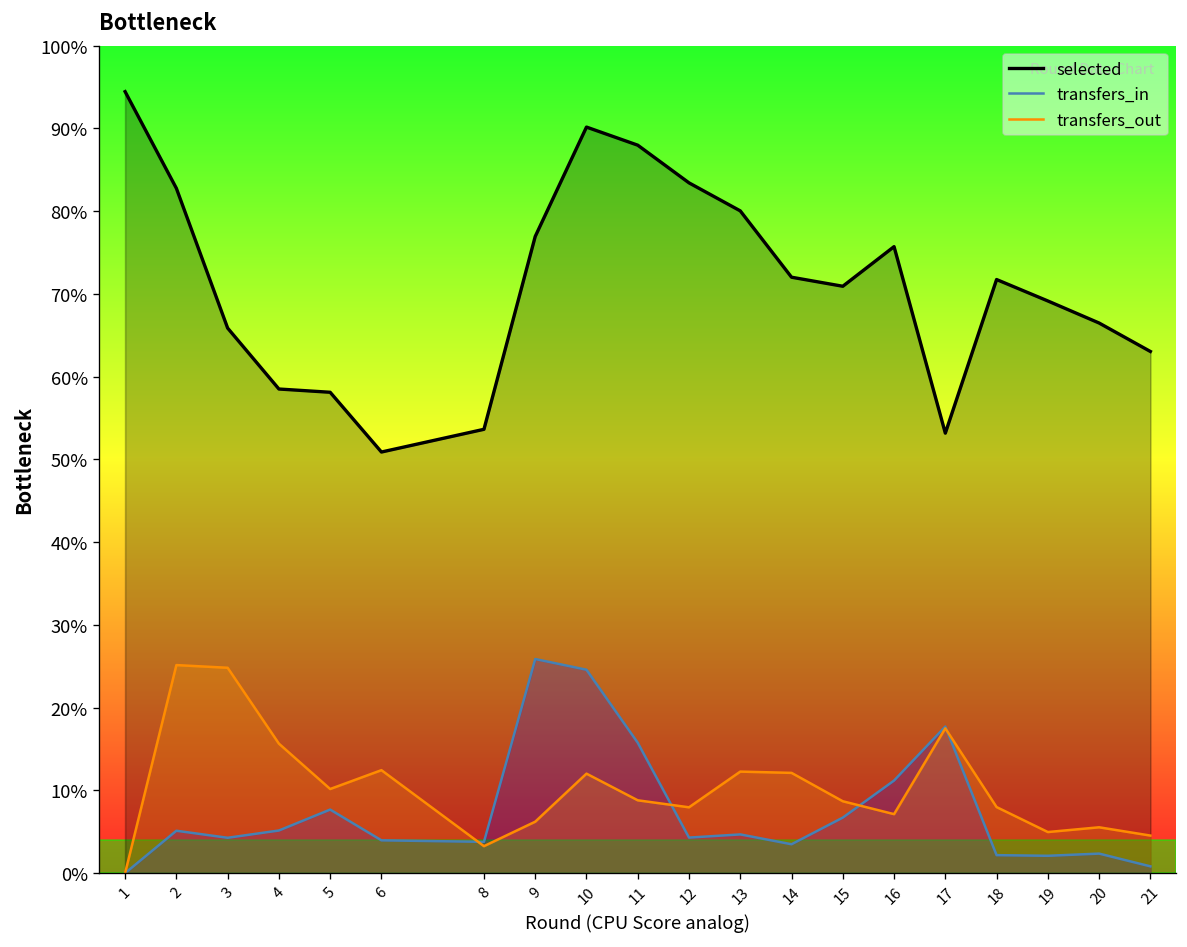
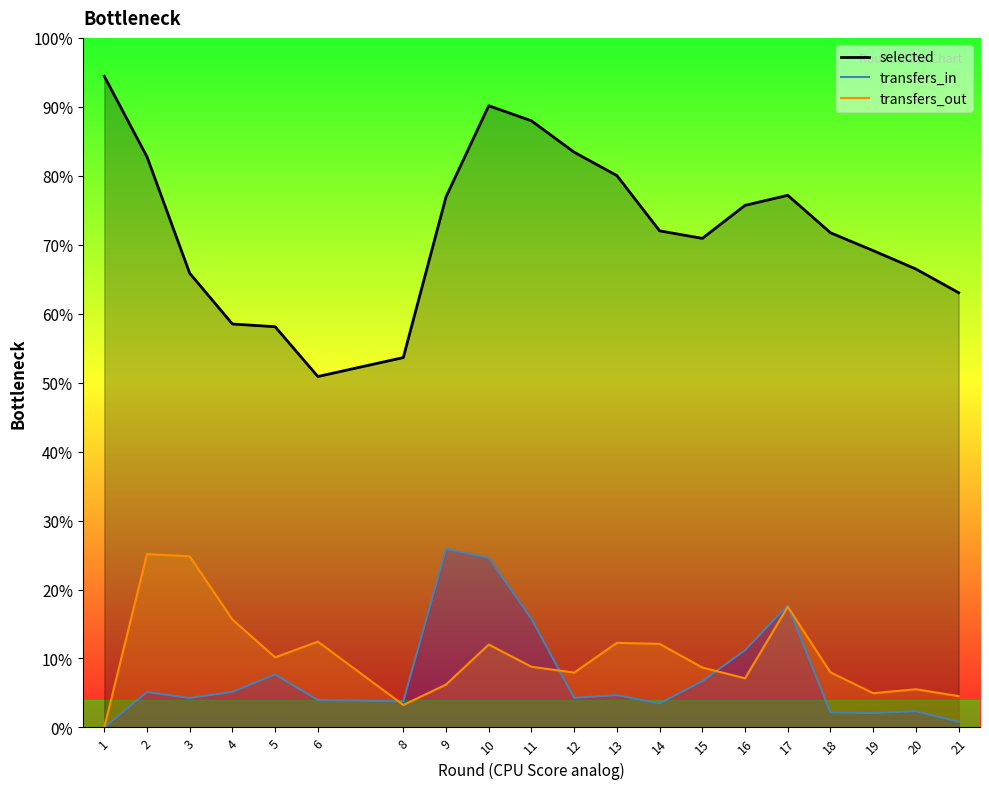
selected, 17: 53% -> 77%
